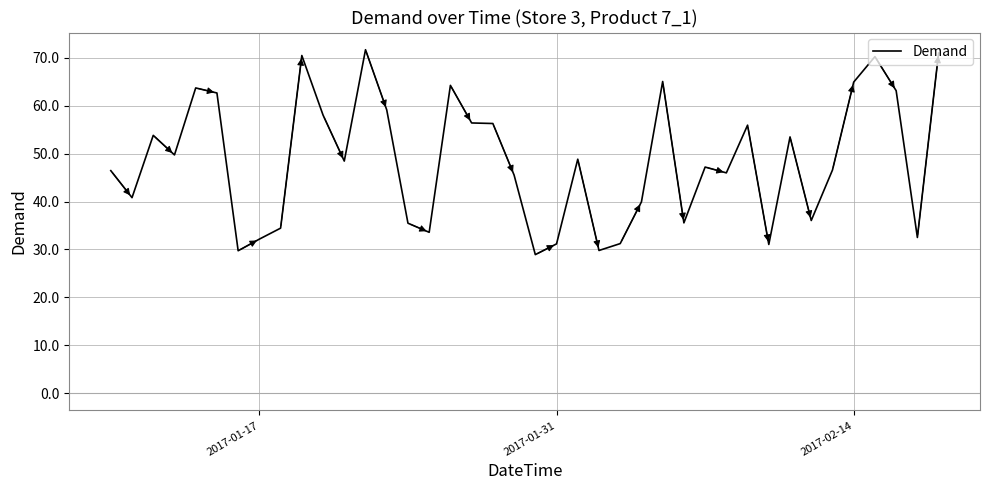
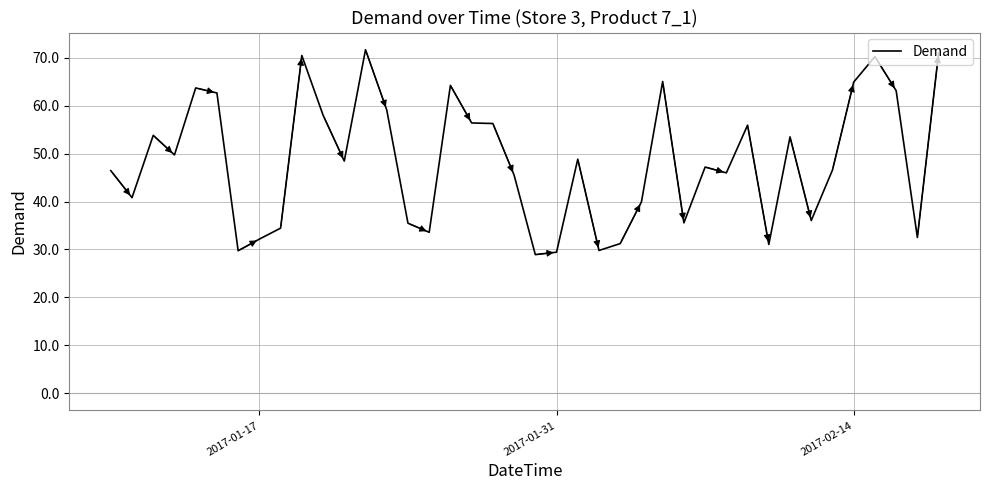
2017-01-31: 31 -> 29
